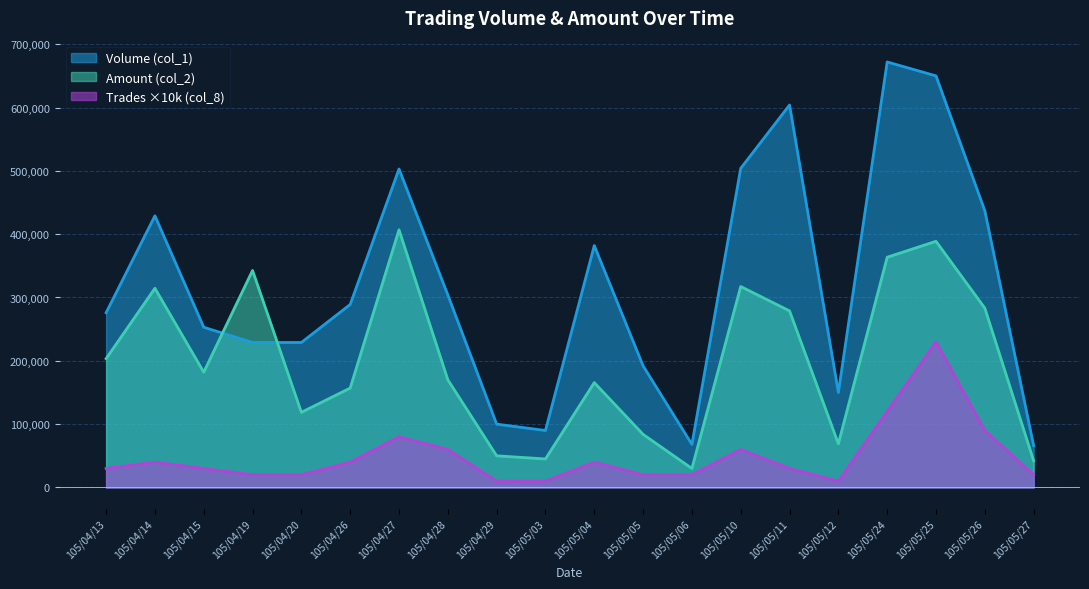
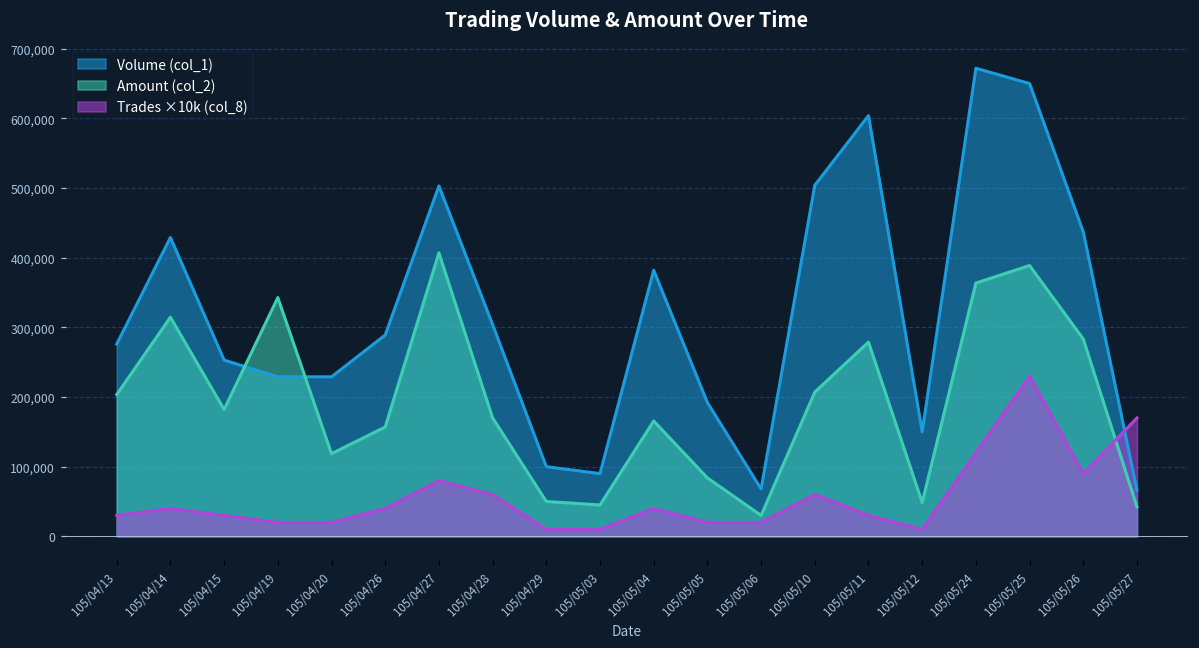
Amount (col_2), 105/05/10: 320,000 -> 210,000
Amount (col_2), 105/05/12: 70,000 -> 50,000
Trades ×10k (col_8), 105/05/27: 20,000 -> 170,000
